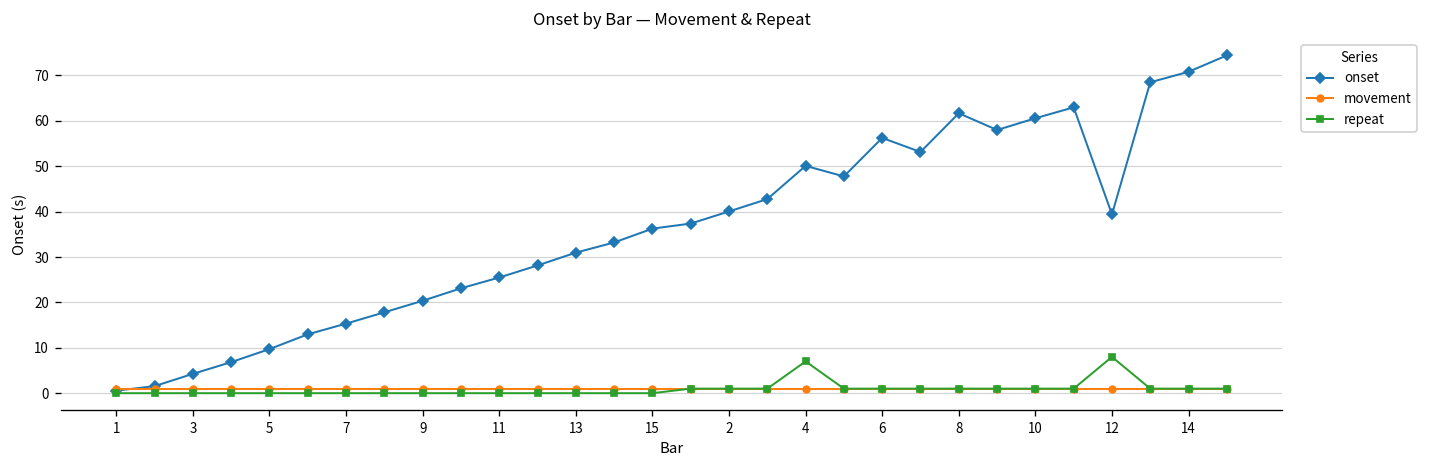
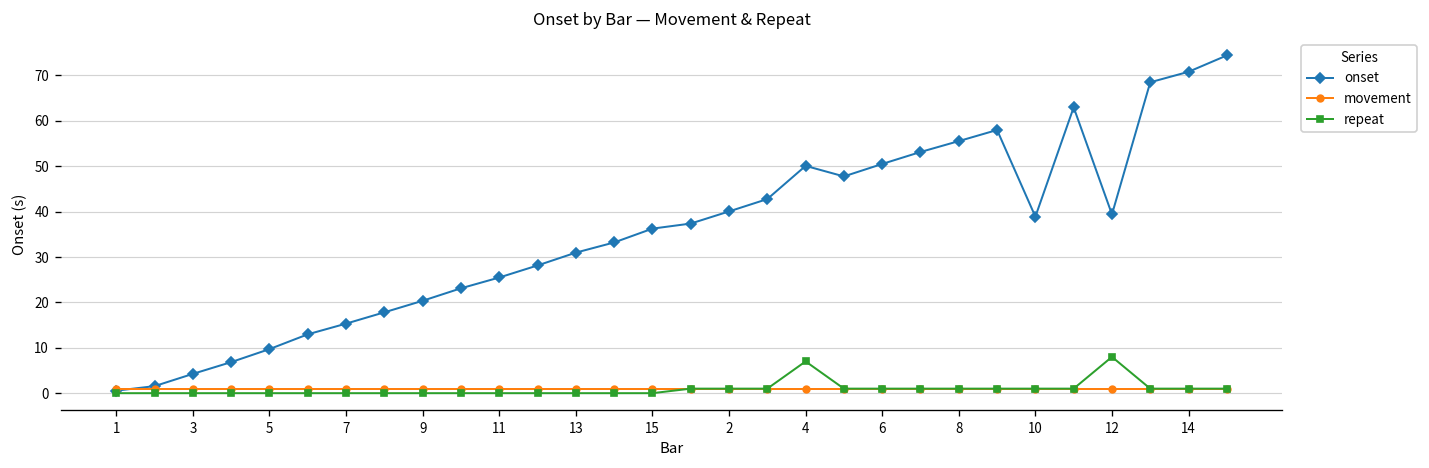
onset, 6: 56 -> 51
onset, 8: 62 -> 56
onset, 10: 61 -> 39
